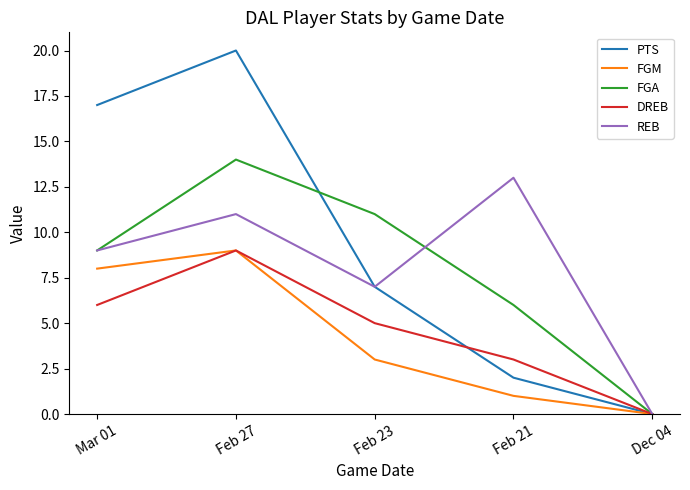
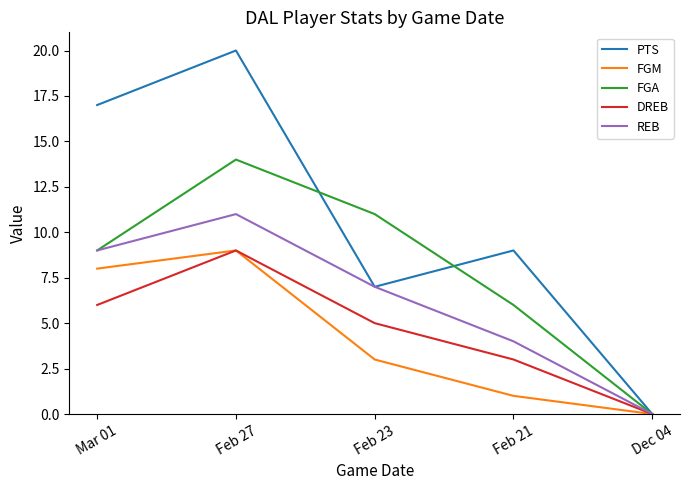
PTS, Feb 21: 2 -> 9
REB, Feb 21: 13 -> 4
